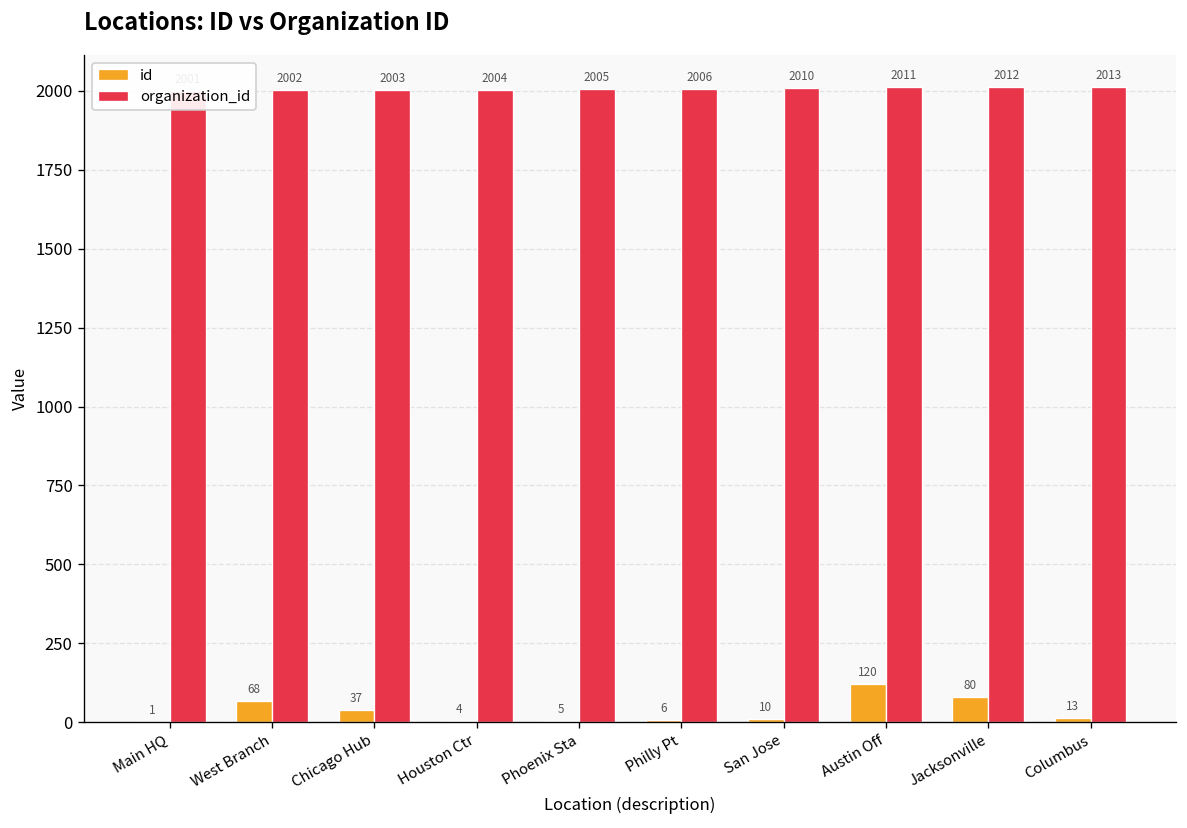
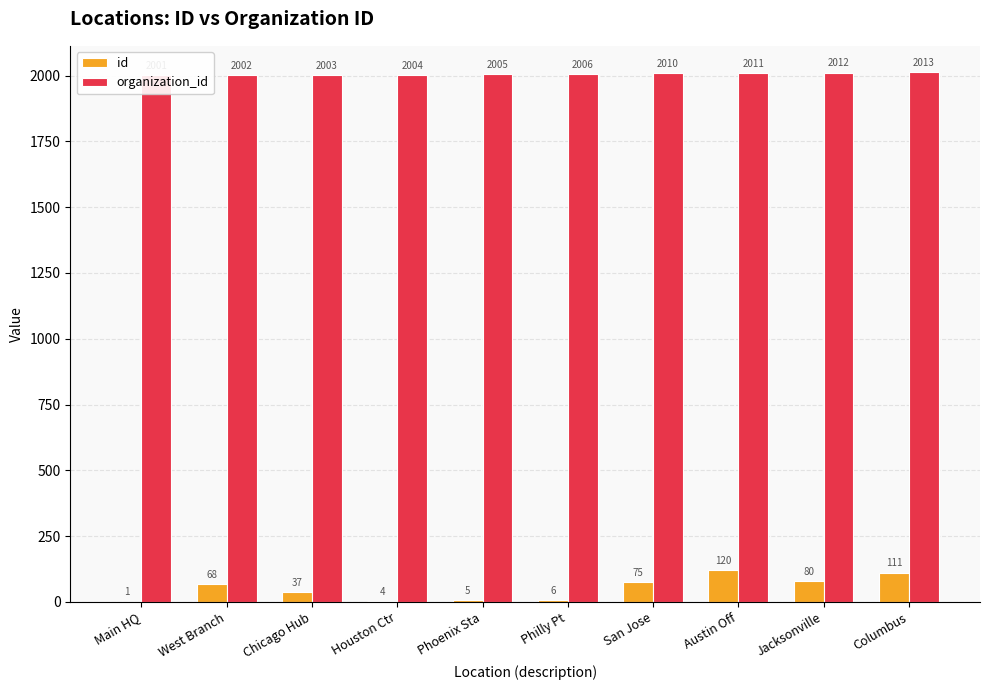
id, San Jose: 10 -> 75
id, Columbus: 13 -> 111
